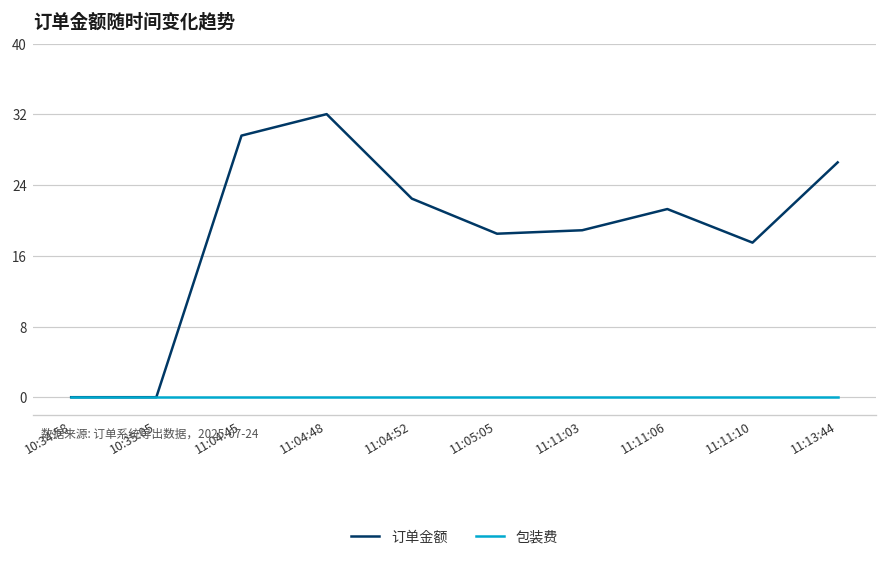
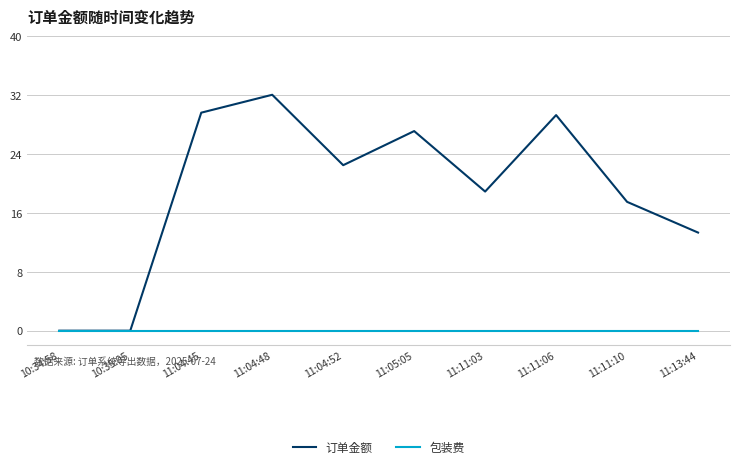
订单金额, 11:05:05: 19 -> 27
订单金额, 11:11:06: 21 -> 29
订单金额, 11:13:44: 27 -> 13
